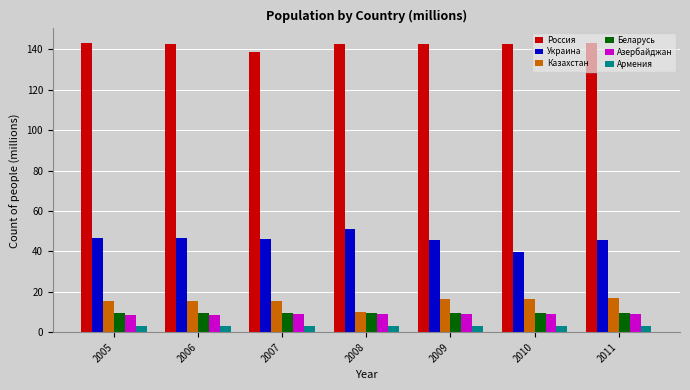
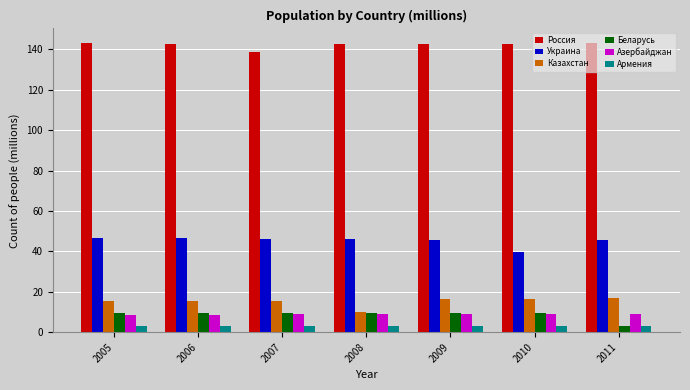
Украина, 2008: 51 -> 46
Беларусь, 2011: 10 -> 3
